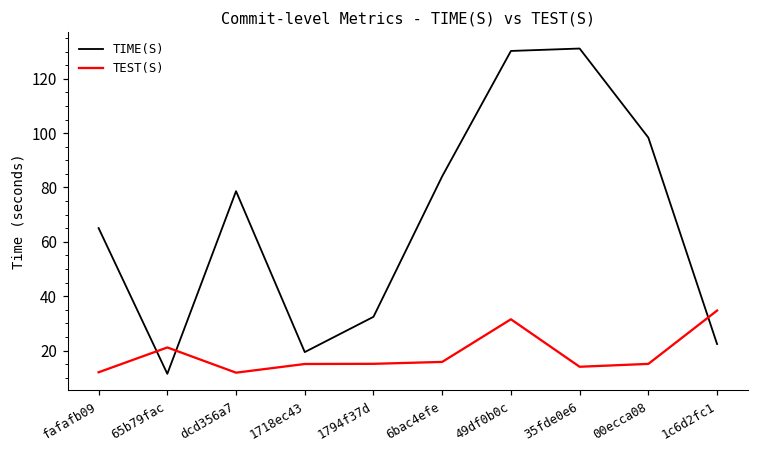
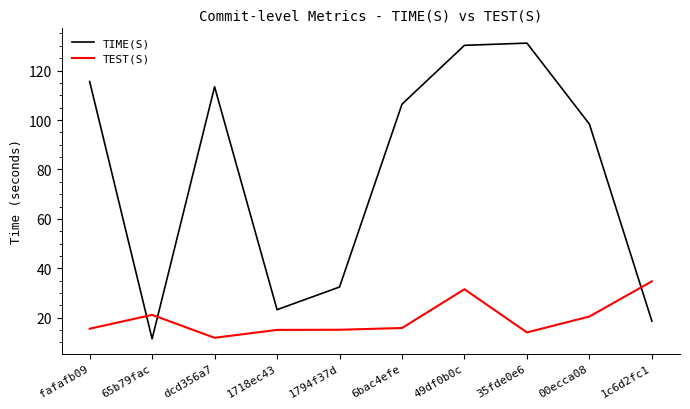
TIME(S), fafafb09: 65 -> 116
TEST(S), fafafb09: 12 -> 16
TIME(S), dcd356a7: 79 -> 113
TIME(S), 1718ec43: 19 -> 23
TIME(S), 6bac4efe: 84 -> 106
TEST(S), 00ecca08: 15 -> 21
TIME(S), 1c6d2fc1: 22 -> 19
